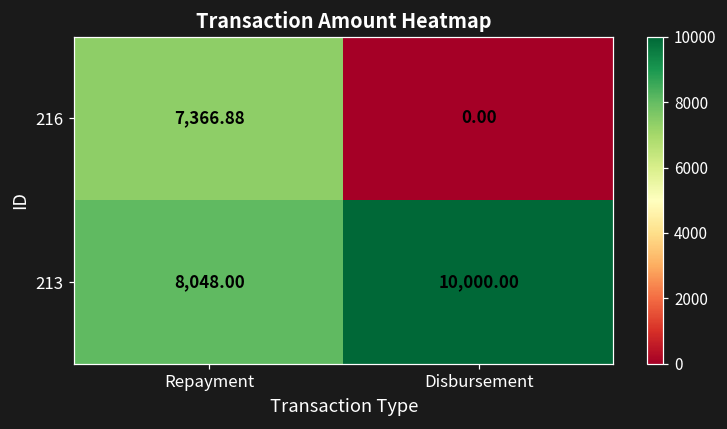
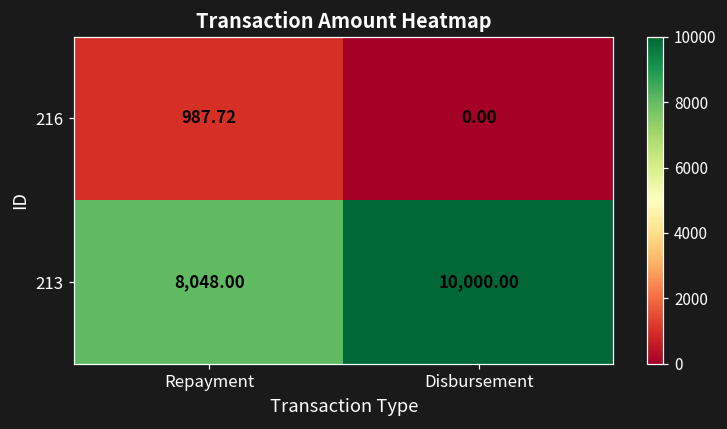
216, Repayment: 7,366.88 -> 987.72
